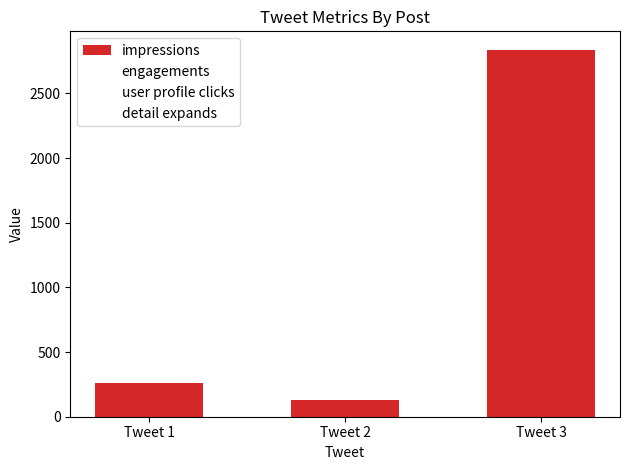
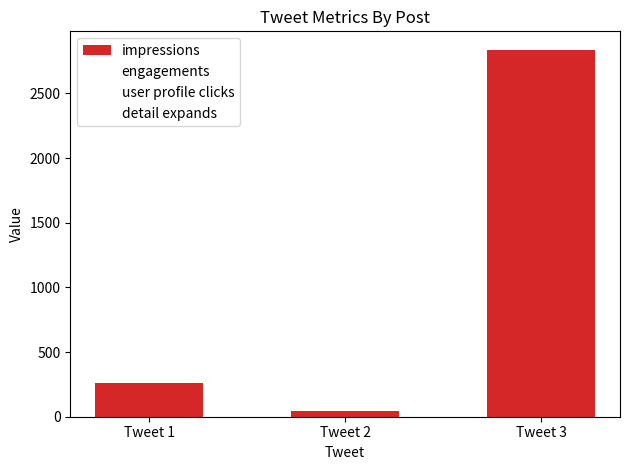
impressions, Tweet 2: 130 -> 40
